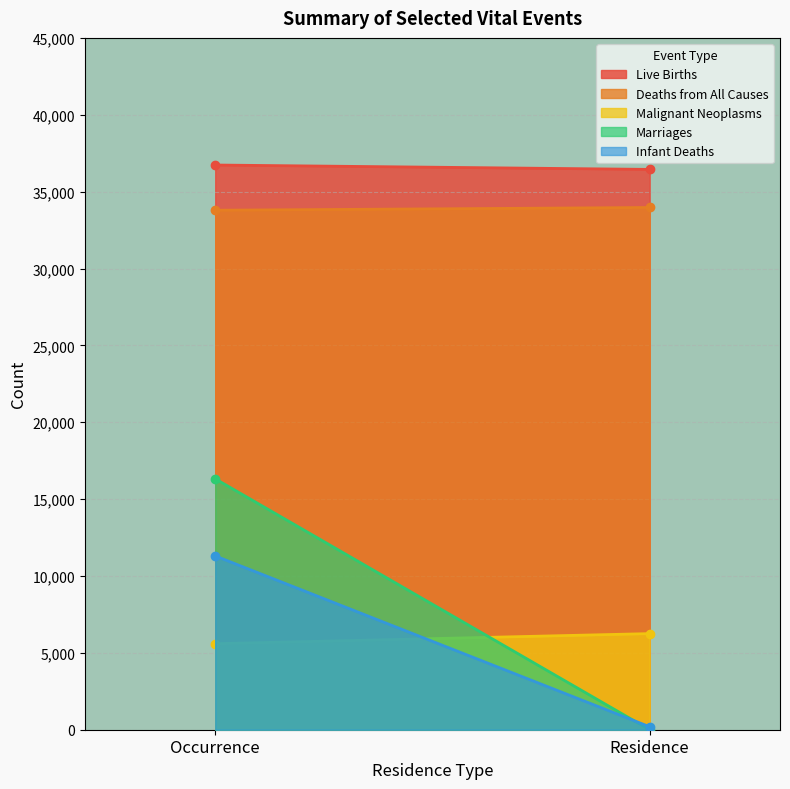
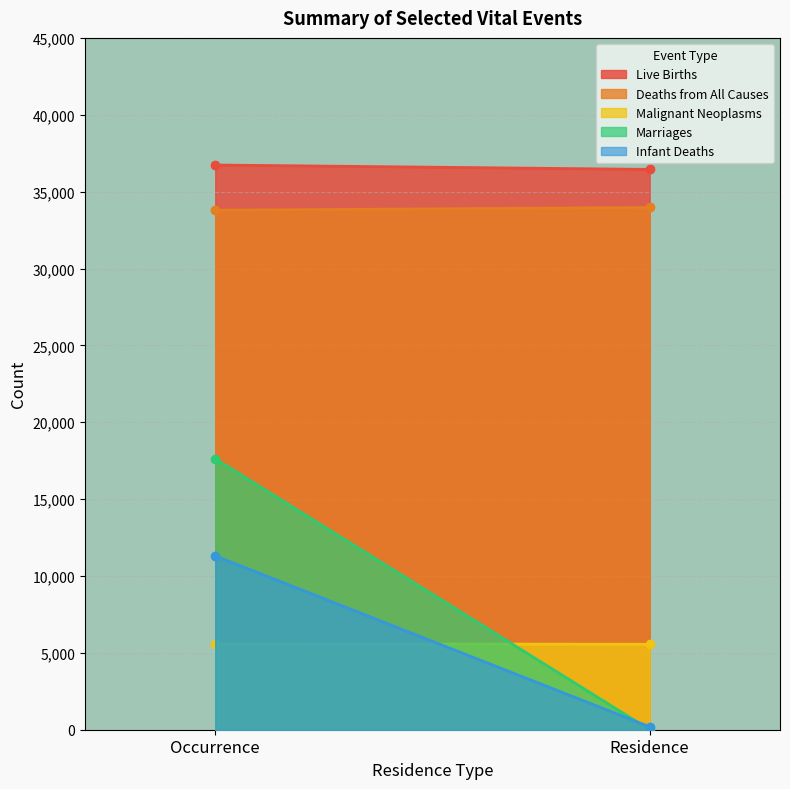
Marriages, Occurrence: 16,300 -> 17,600
Malignant Neoplasms, Residence: 6,300 -> 5,600
